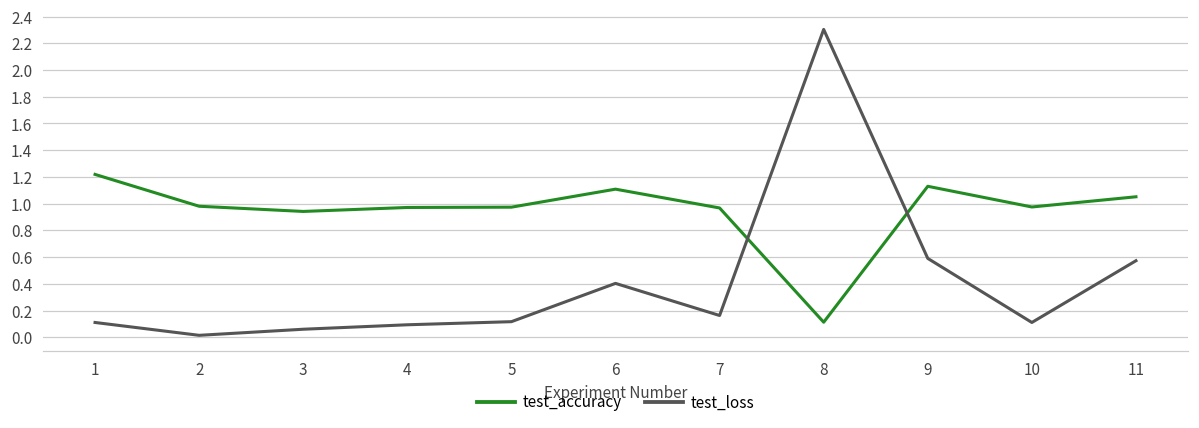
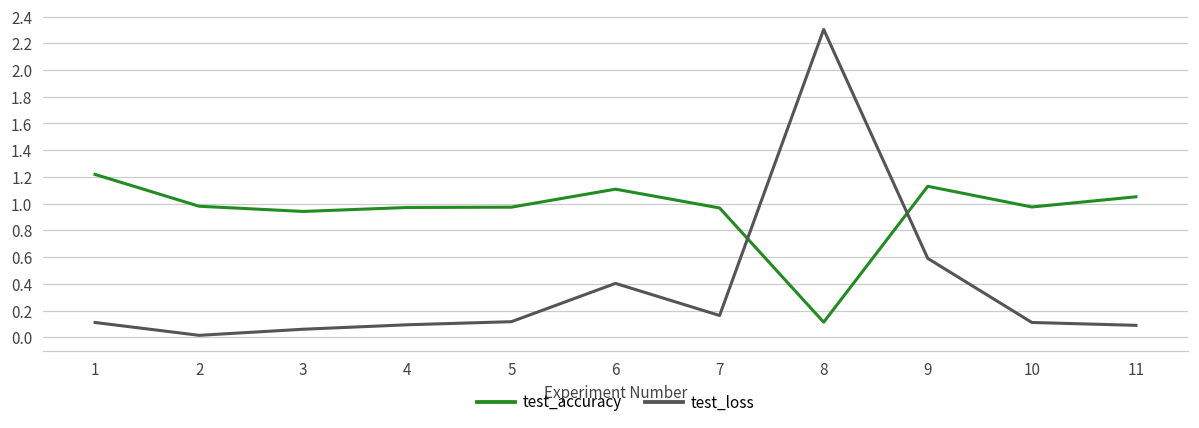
test_loss, 11: 0.57 -> 0.09
